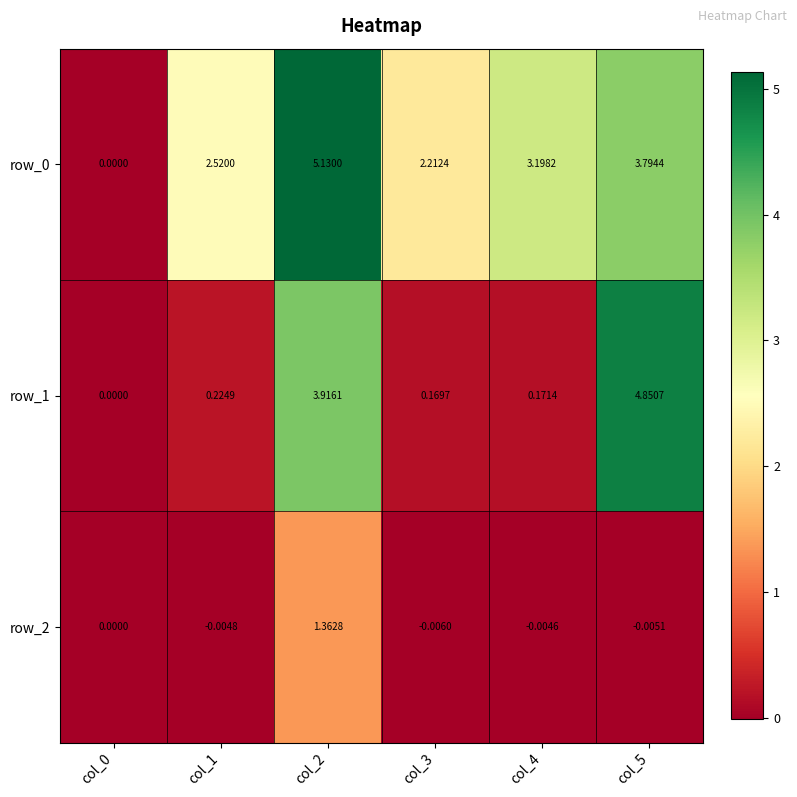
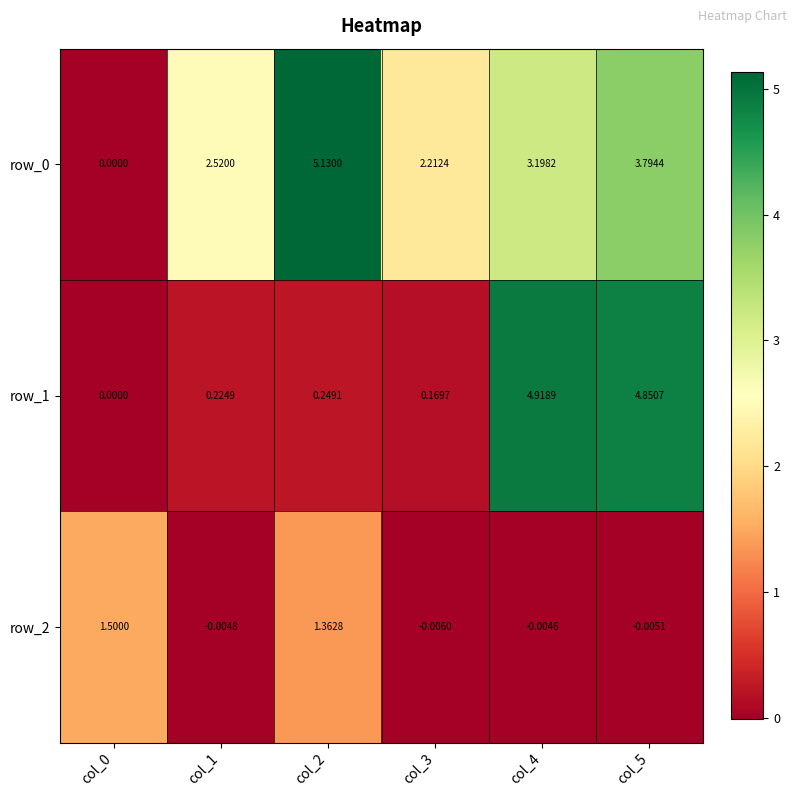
row_1, col_2: 3.9161 -> 0.2491
row_1, col_4: 0.1714 -> 4.9189
row_2, col_0: 0.0000 -> 1.5000
